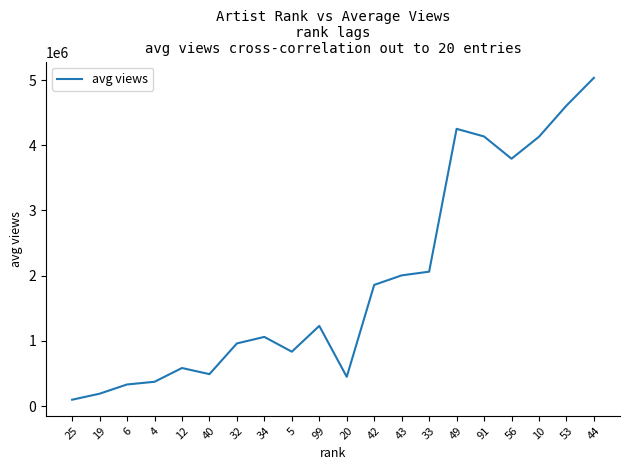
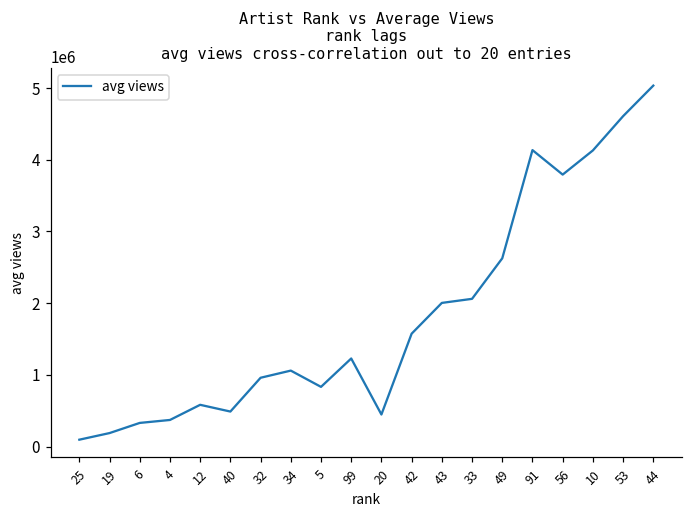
42: 1900000 -> 1600000
49: 4300000 -> 2600000
